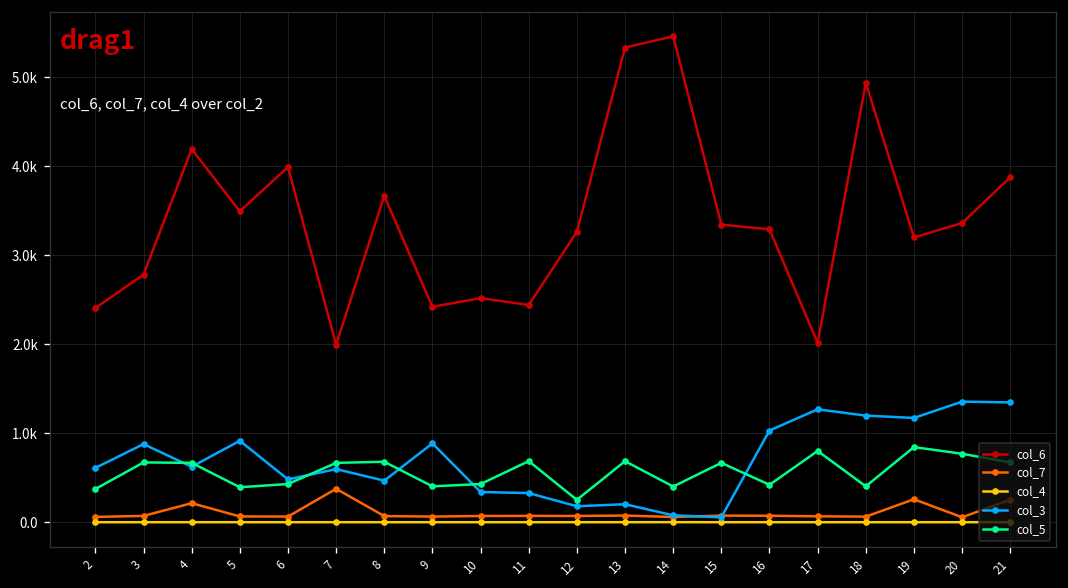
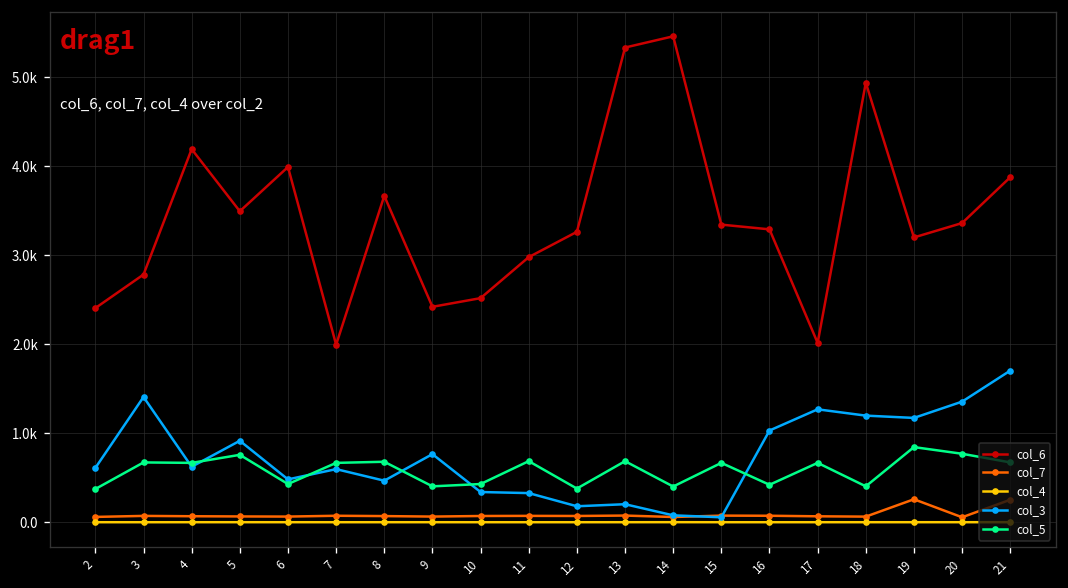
col_3, 3: 900 -> 1400
col_7, 4: 200 -> 100
col_5, 5: 400 -> 800
col_7, 7: 400 -> 100
col_3, 9: 900 -> 800
col_6, 11: 2400 -> 3000
col_5, 12: 300 -> 400
col_5, 17: 800 -> 700
col_3, 21: 1300 -> 1700
